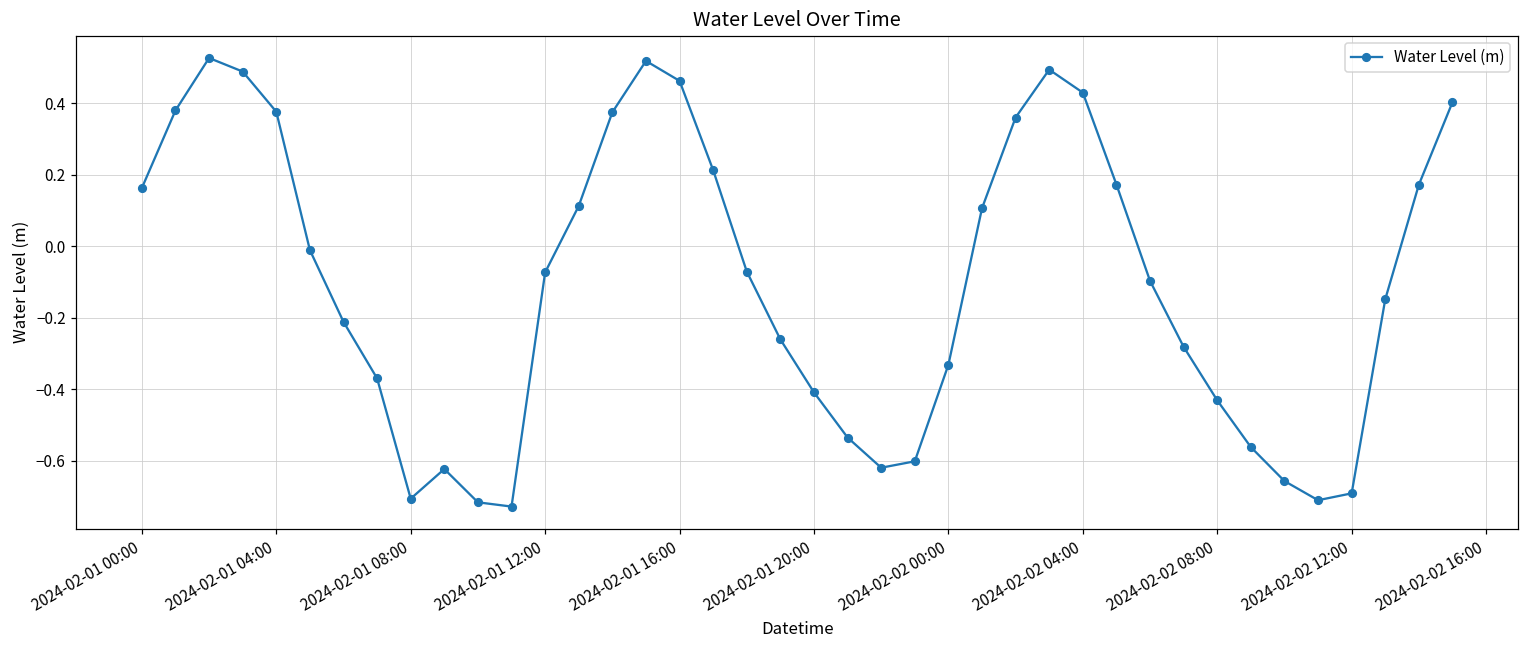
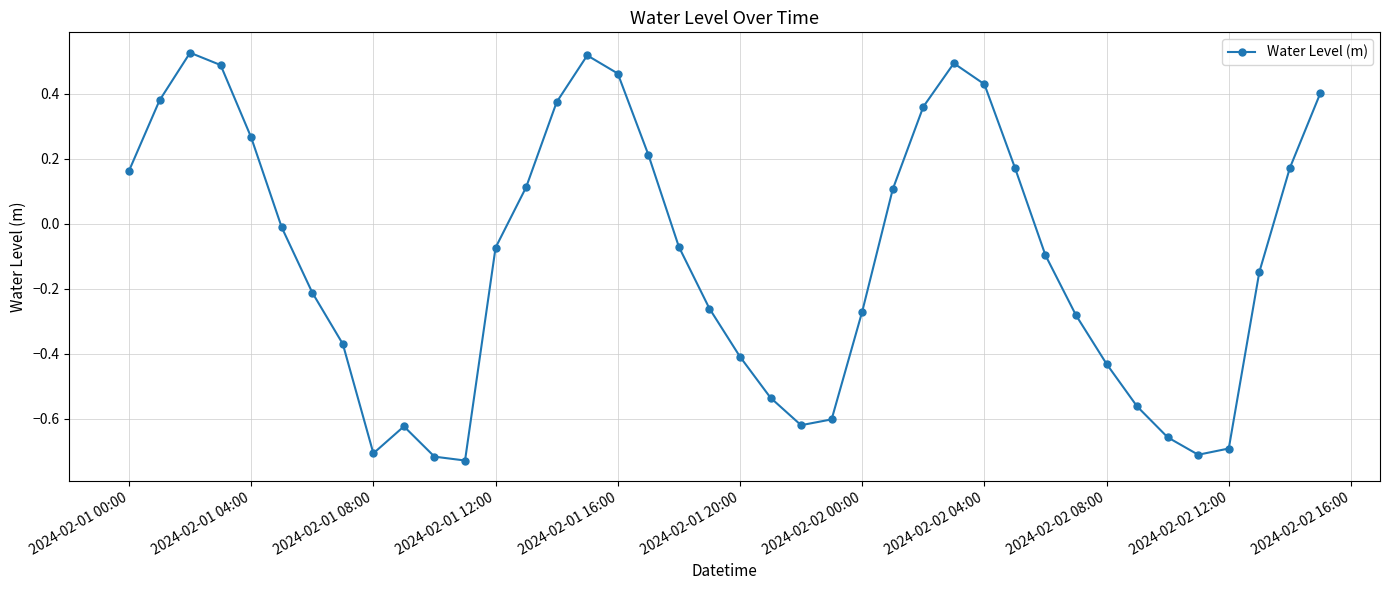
2024-02-01 04:00: 0.38 -> 0.27
2024-02-02 00:00: -0.33 -> -0.27
